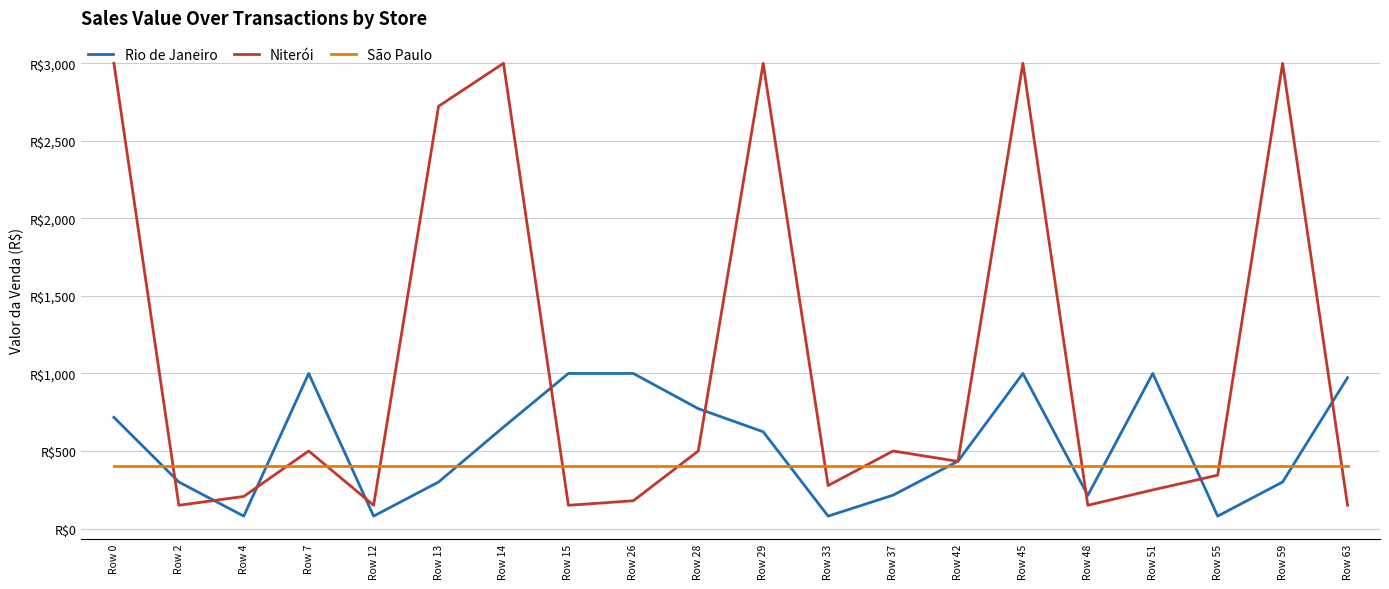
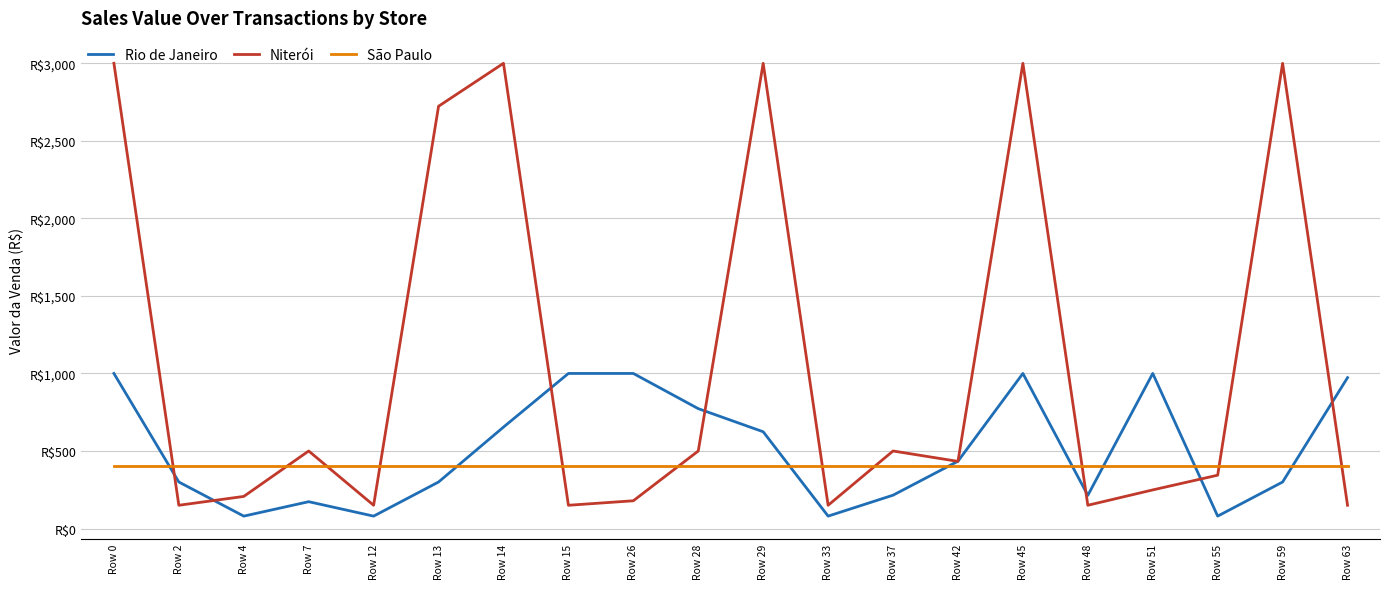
Rio de Janeiro, Row 0: R$720 -> R$1,000
Rio de Janeiro, Row 7: R$1,000 -> R$170
Niterói, Row 33: R$280 -> R$150
